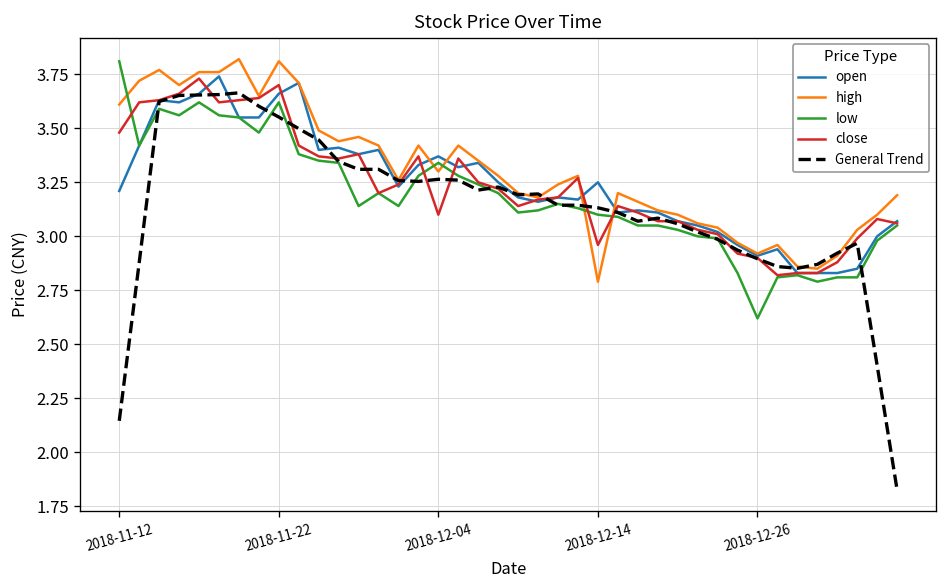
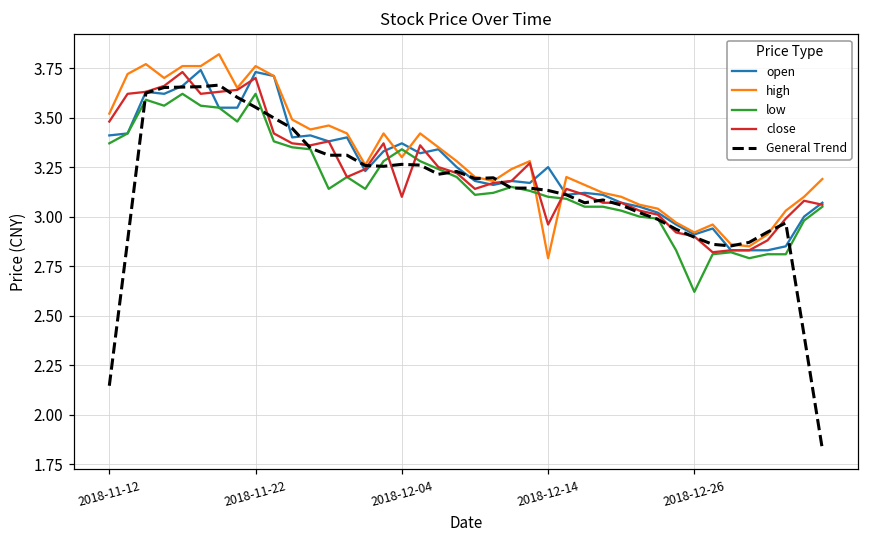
open, 2018-11-12: 3.21 -> 3.41
high, 2018-11-12: 3.61 -> 3.52
low, 2018-11-12: 3.81 -> 3.37
open, 2018-11-22: 3.66 -> 3.73
high, 2018-11-22: 3.81 -> 3.76
